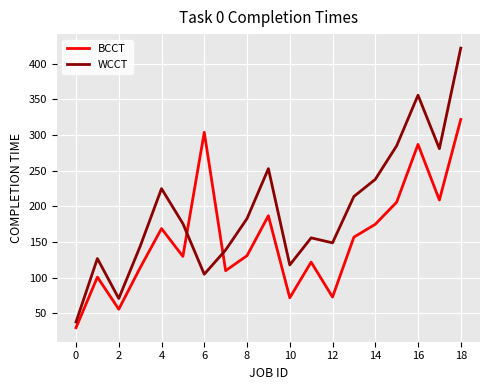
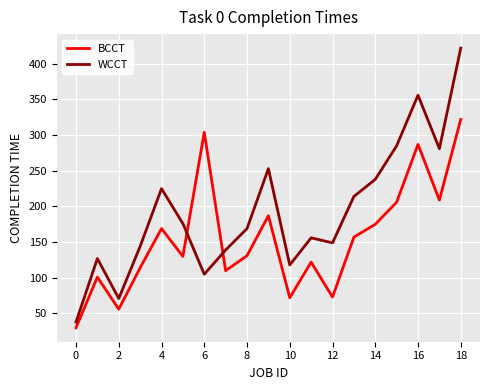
WCCT, 8: 180 -> 170
